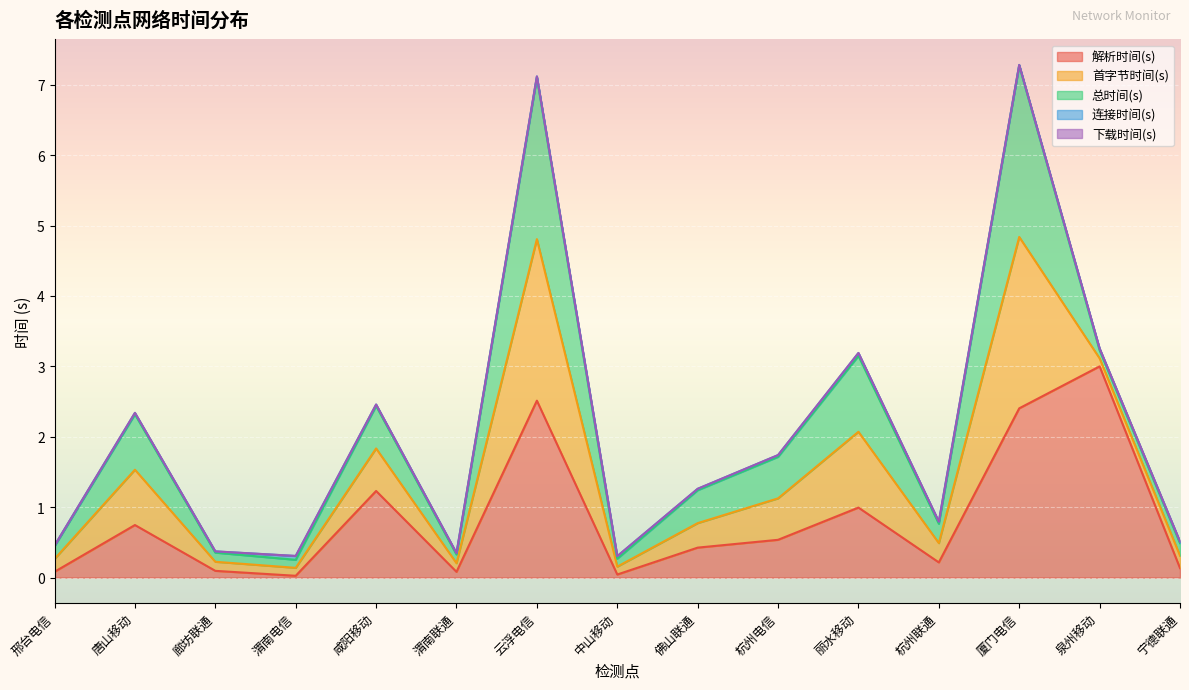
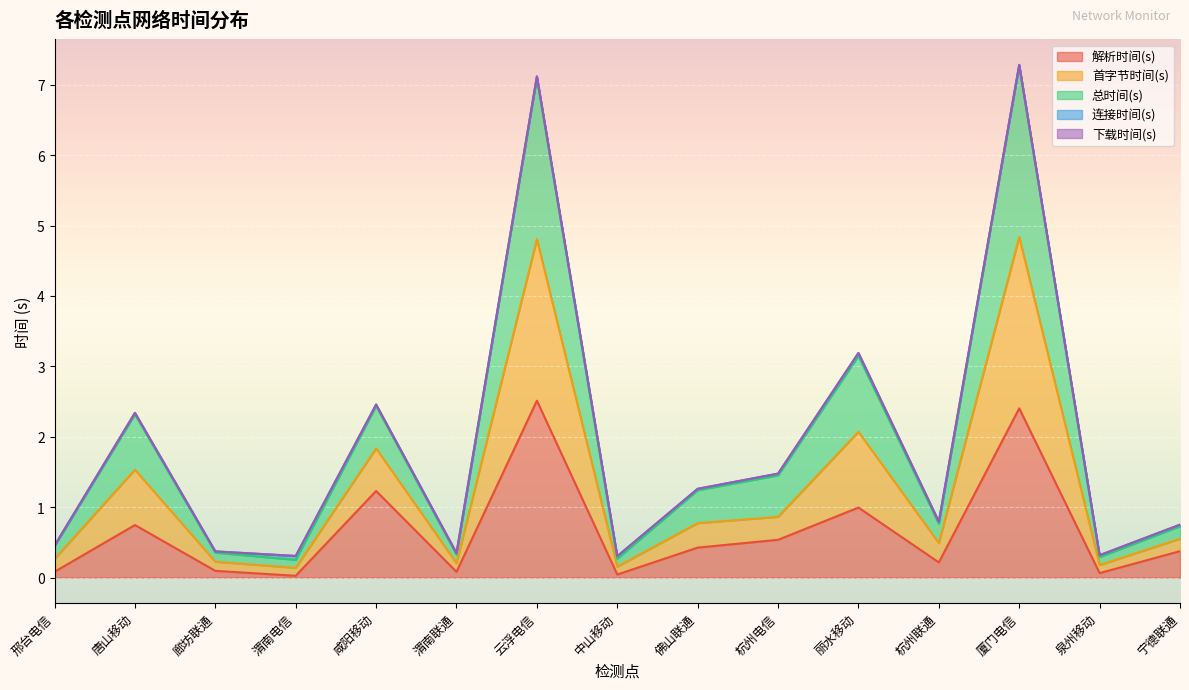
首字节时间(s), 杭州电信: 0.6 -> 0.3
解析时间(s), 泉州移动: 3.0 -> 0.1
解析时间(s), 宁德联通: 0.1 -> 0.4
